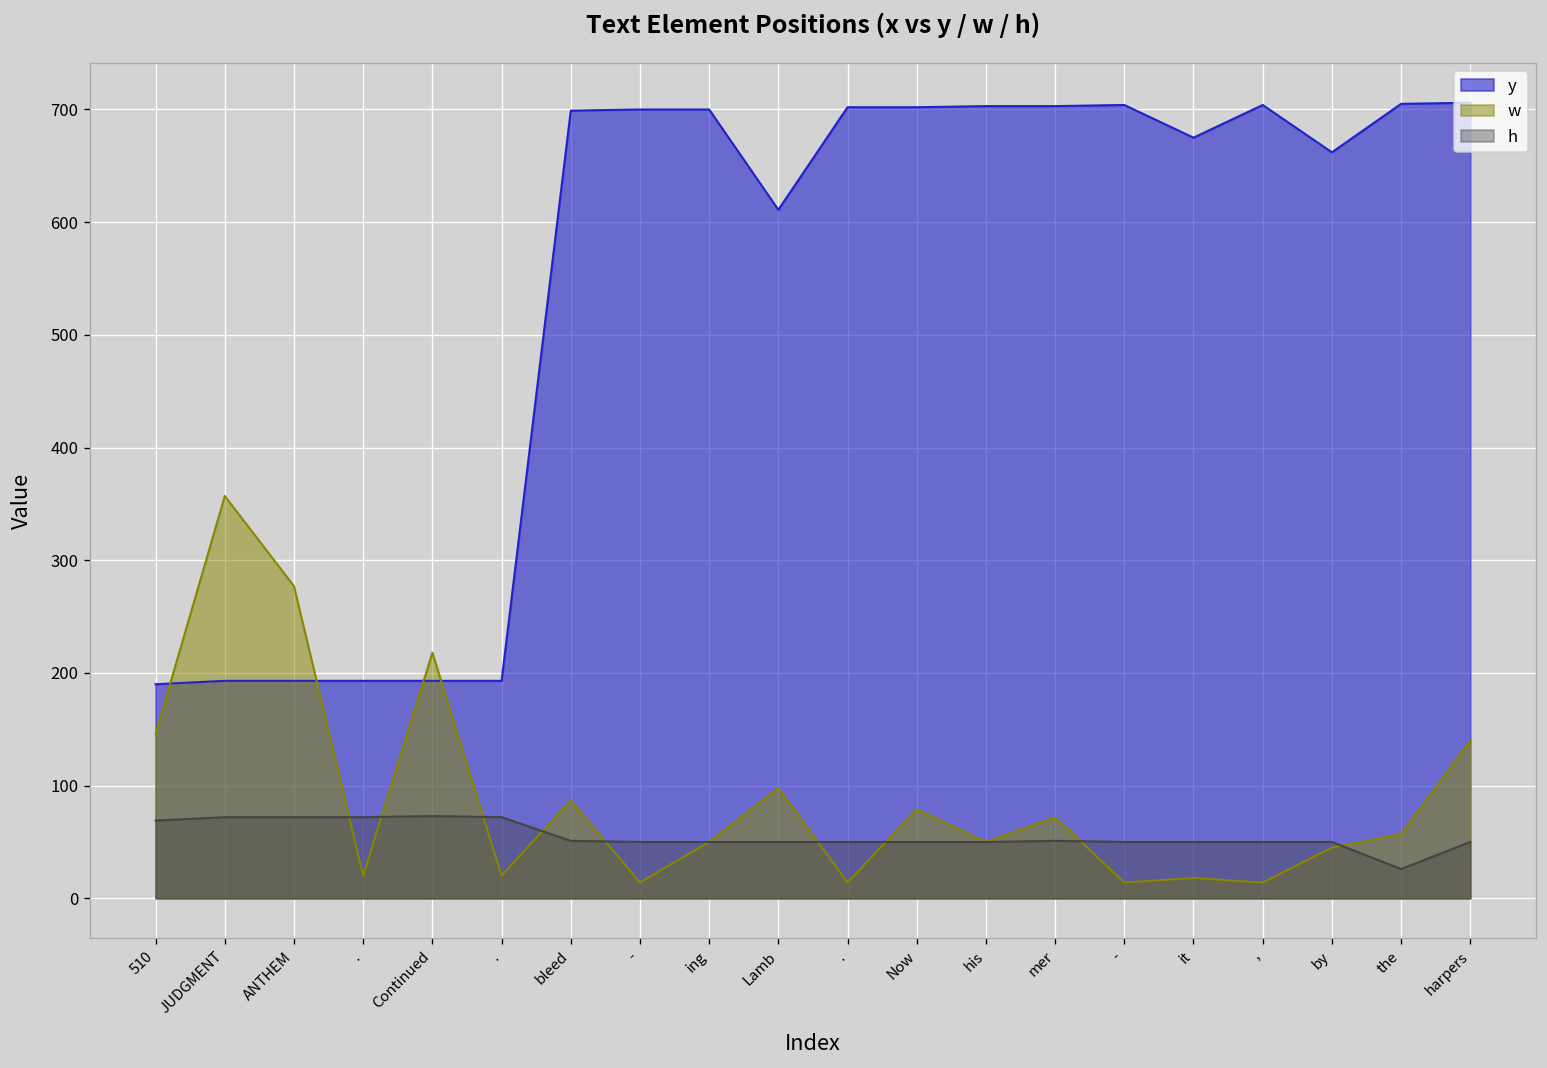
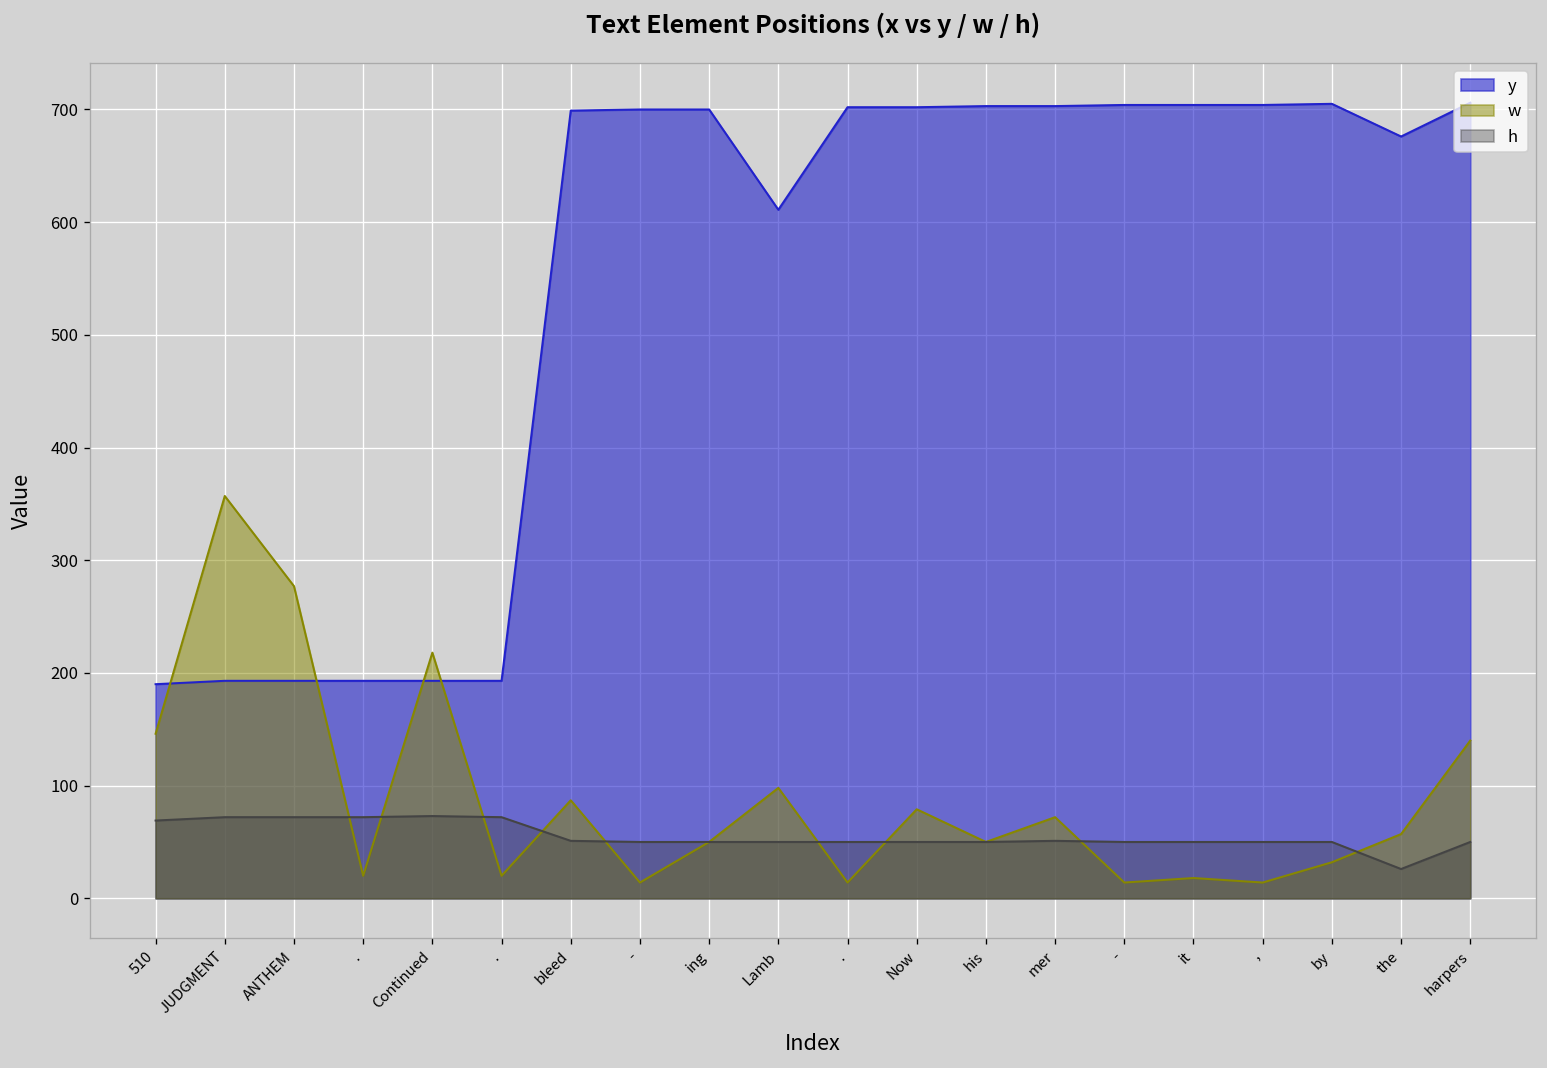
y, it: 680 -> 700
y, by: 660 -> 710
w, by: 50 -> 30
y, the: 710 -> 680
